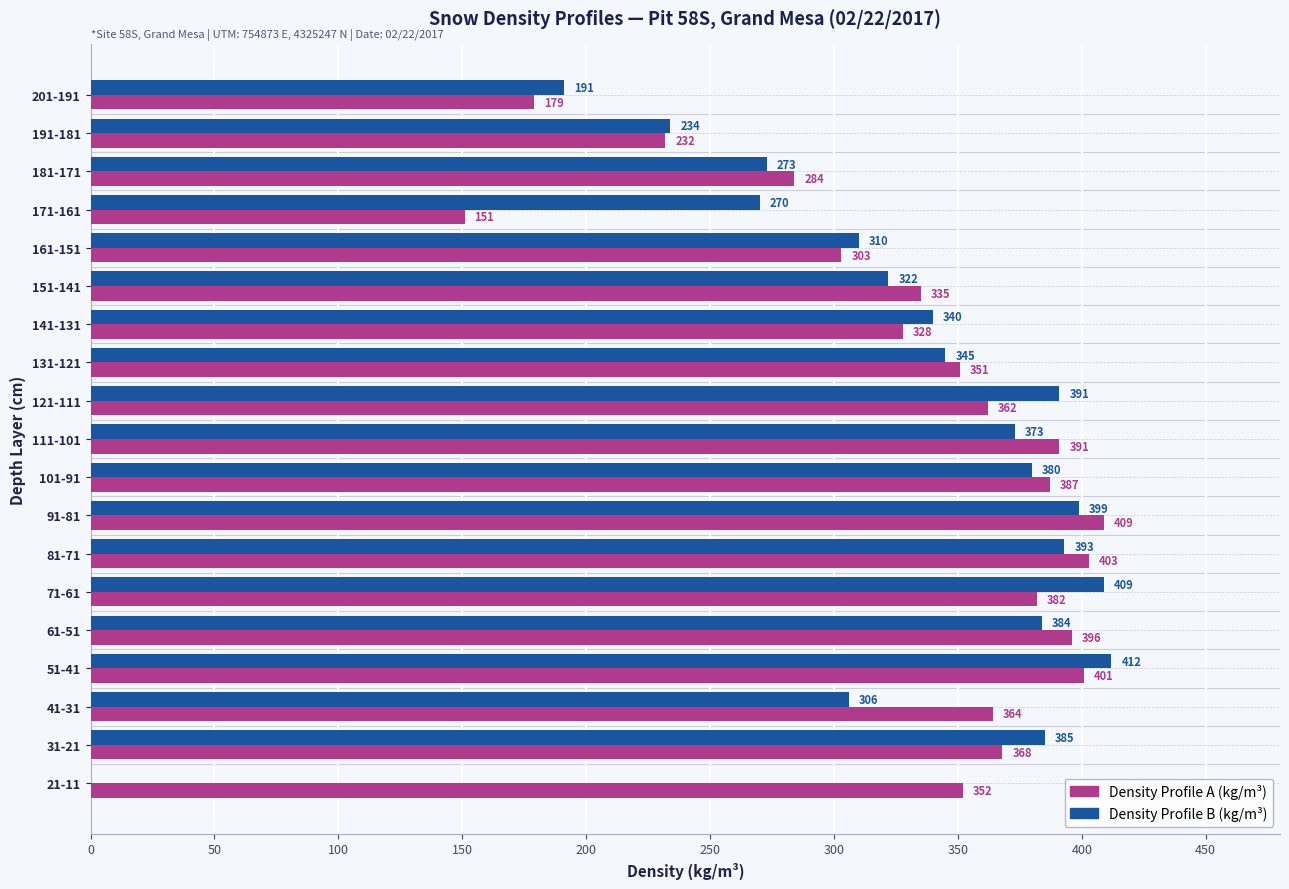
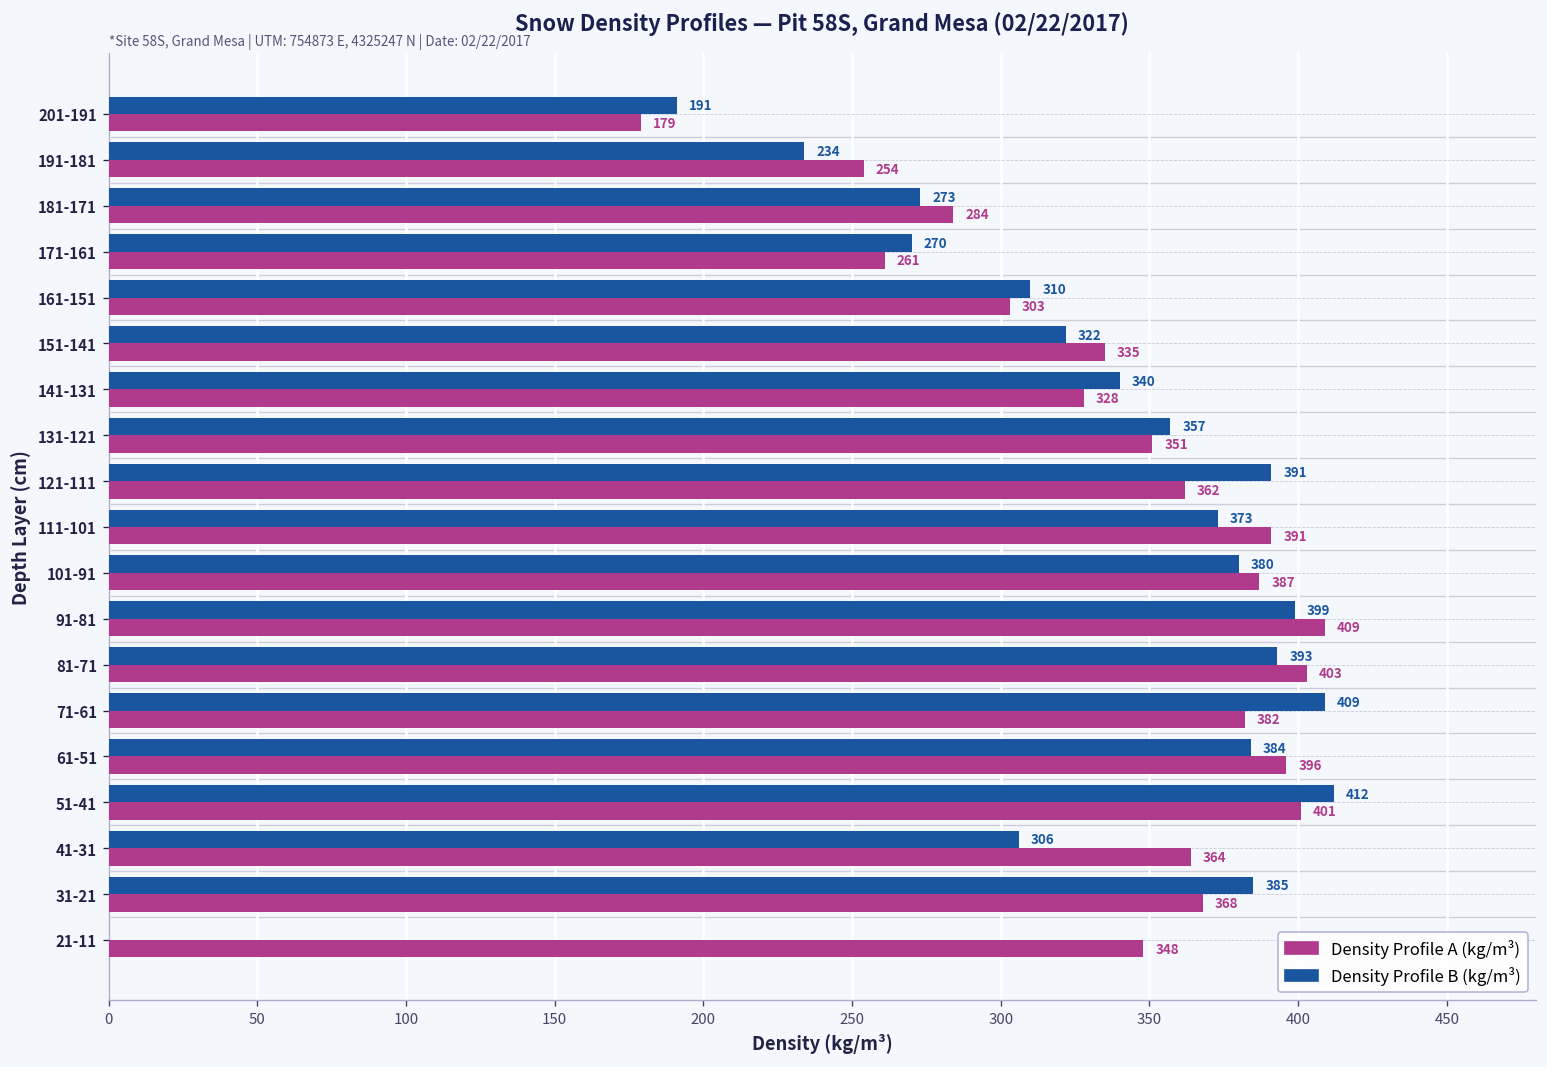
Density Profile A (kg/m³), 191-181: 232 -> 254
Density Profile A (kg/m³), 171-161: 151 -> 261
Density Profile B (kg/m³), 131-121: 345 -> 357
Density Profile A (kg/m³), 21-11: 352 -> 348
